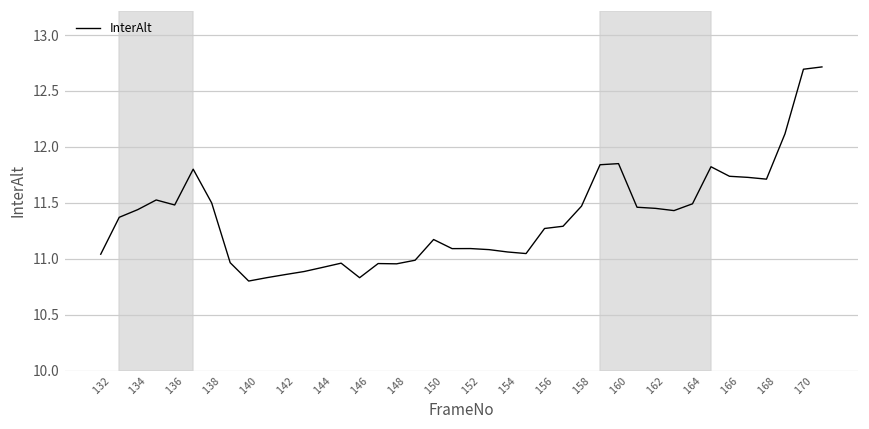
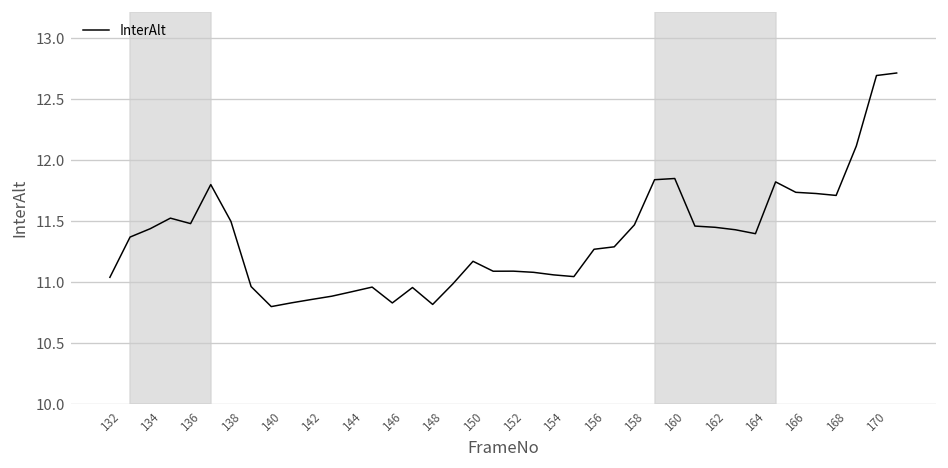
148: 10.95 -> 10.82
164: 11.49 -> 11.40
